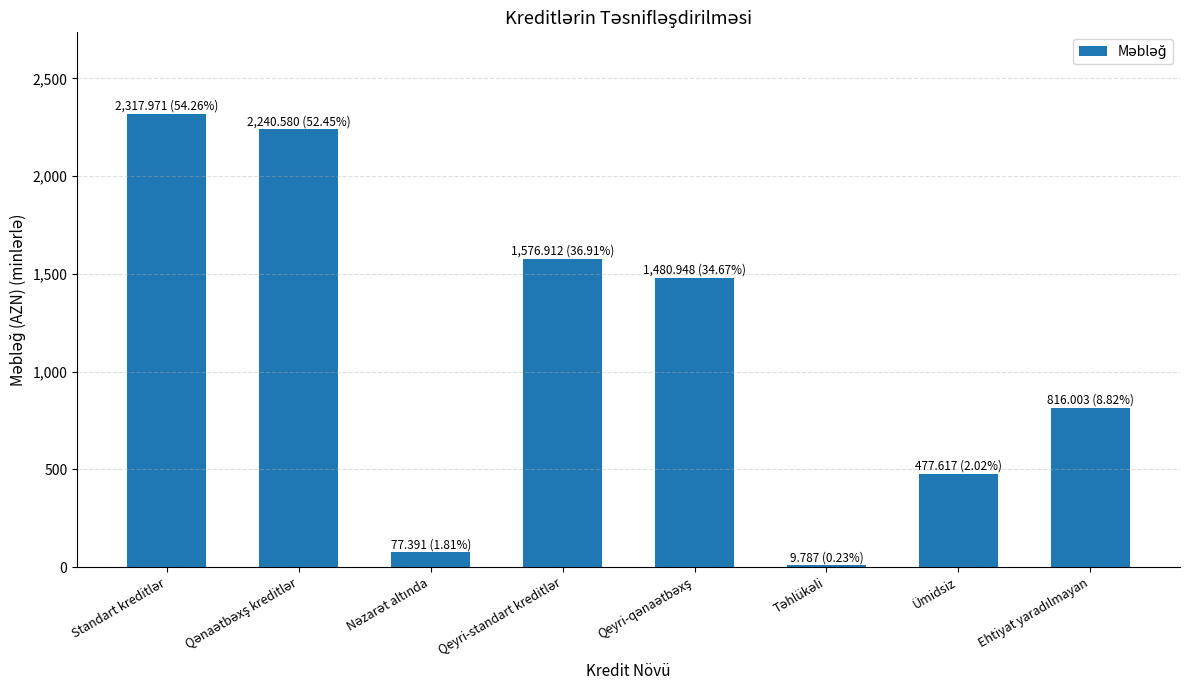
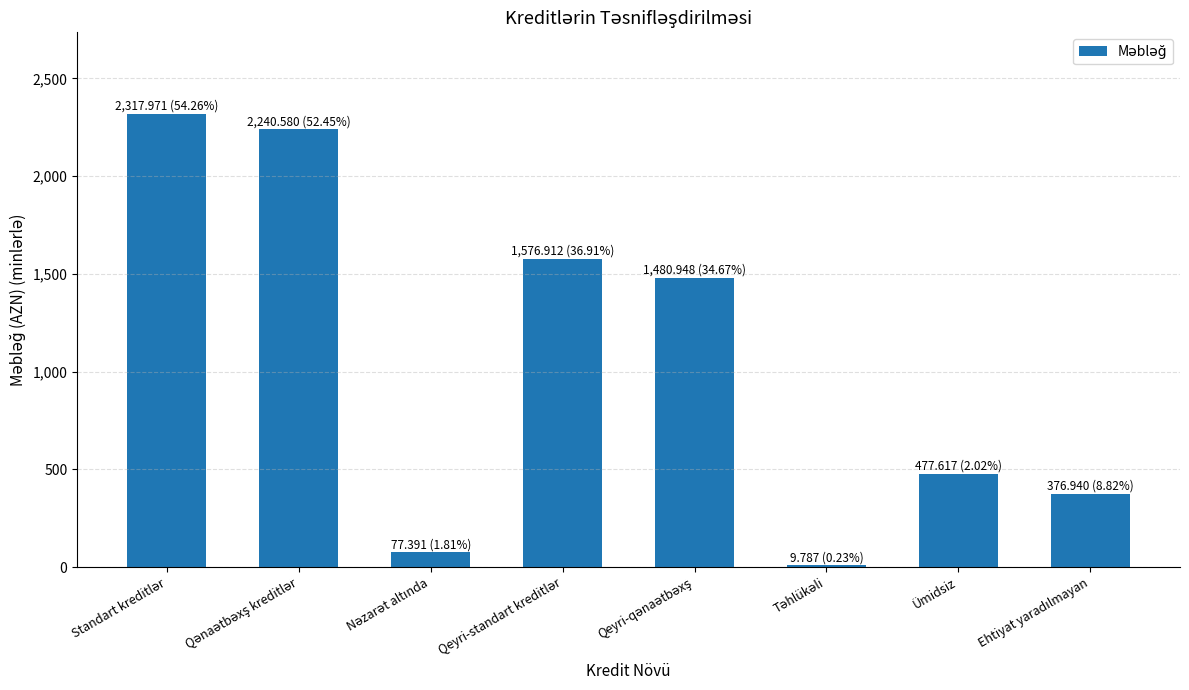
Ehtiyat yaradılmayan: 816.003 -> 376.940
